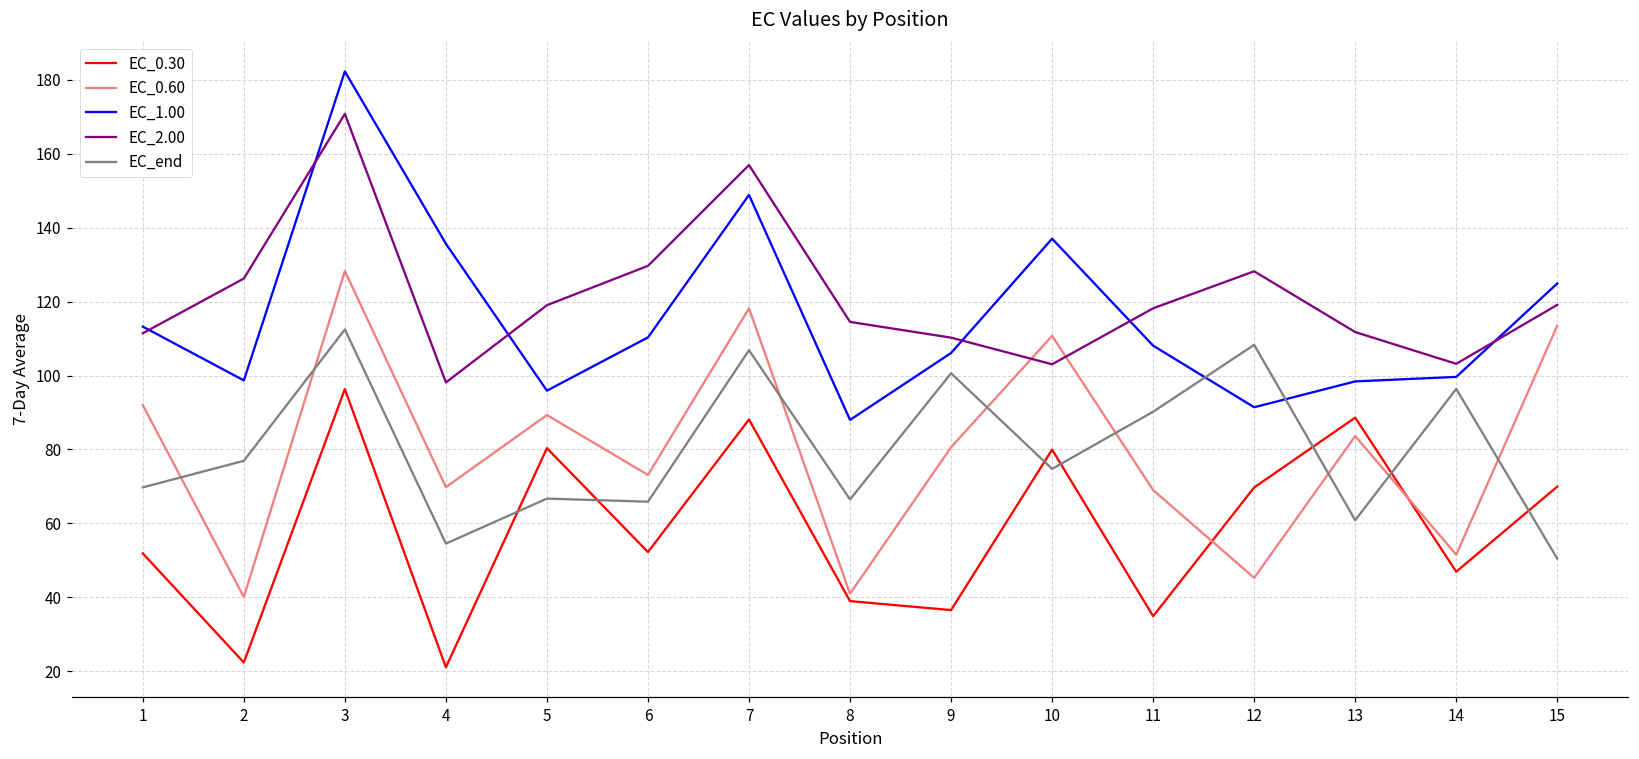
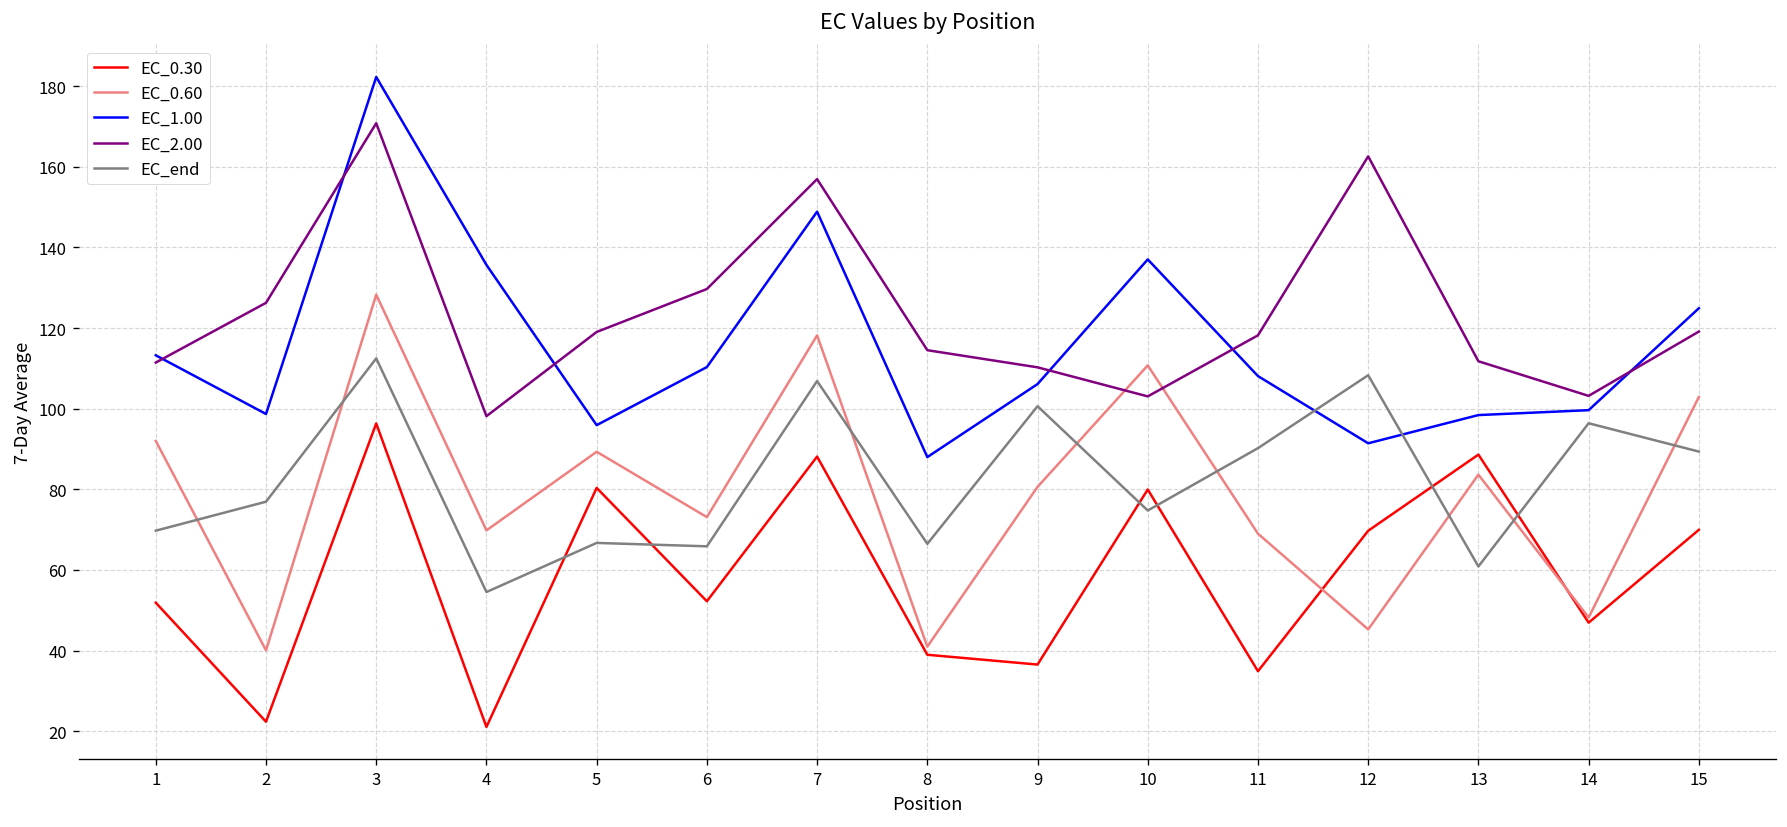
EC_2.00, 12: 128 -> 163
EC_0.60, 14: 52 -> 48
EC_0.60, 15: 114 -> 103
EC_end, 15: 50 -> 89
